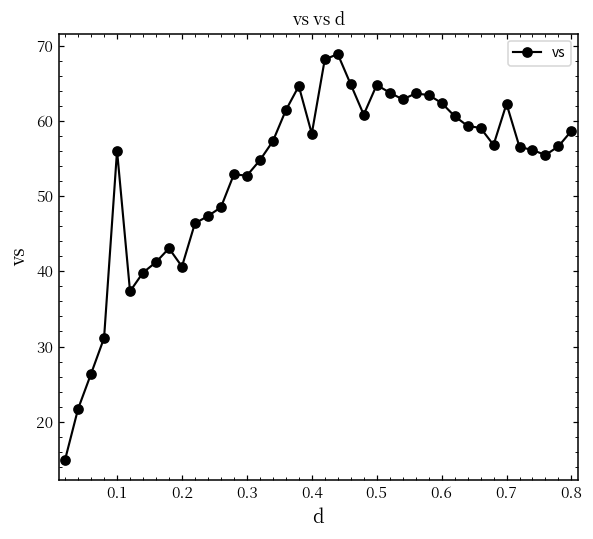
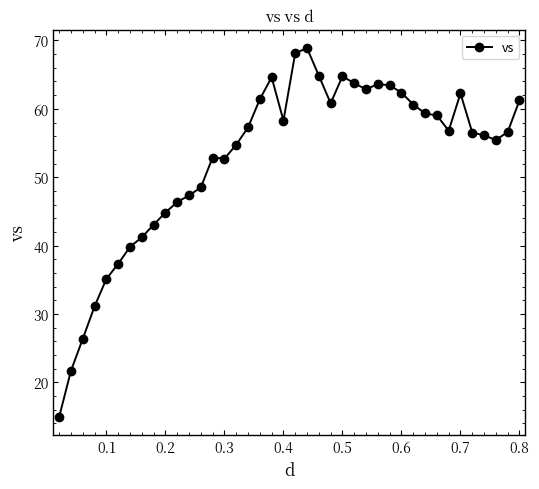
0.1: 56 -> 35
0.2: 41 -> 45
0.8: 59 -> 61
